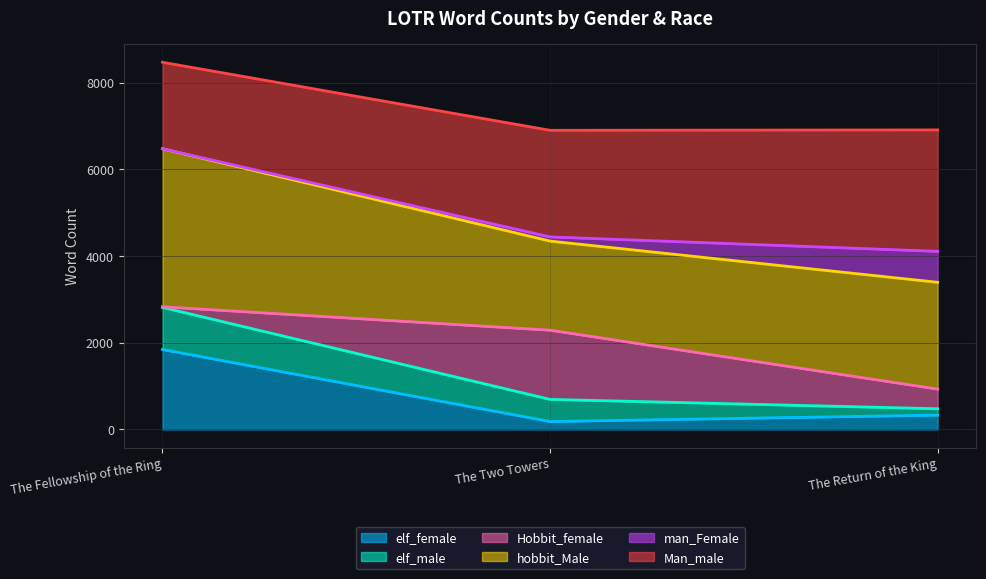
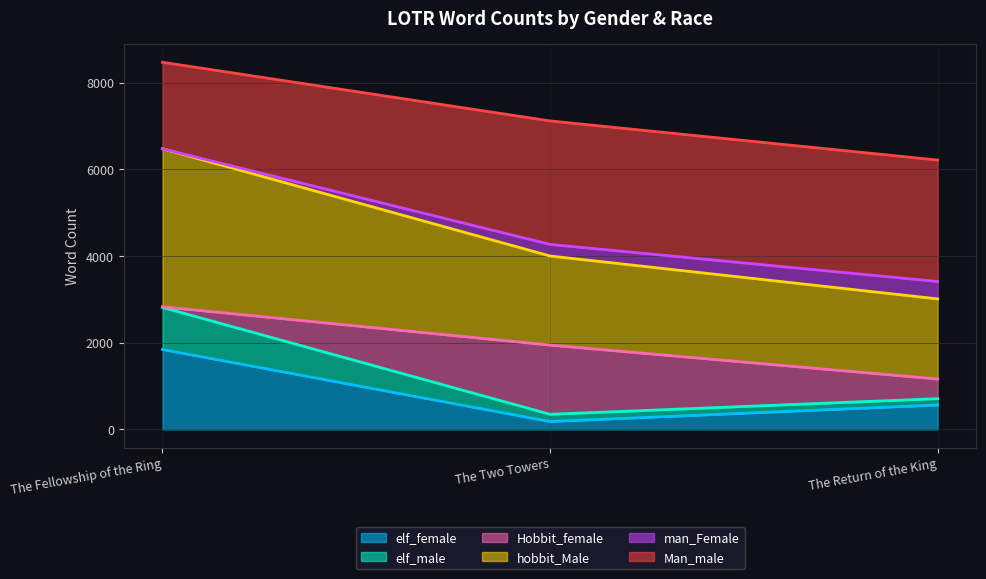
elf_male, The Two Towers: 500 -> 200
man_Female, The Two Towers: 100 -> 300
Man_male, The Two Towers: 2500 -> 2800
elf_female, The Return of the King: 300 -> 600
hobbit_Male, The Return of the King: 2500 -> 1800
man_Female, The Return of the King: 700 -> 400
